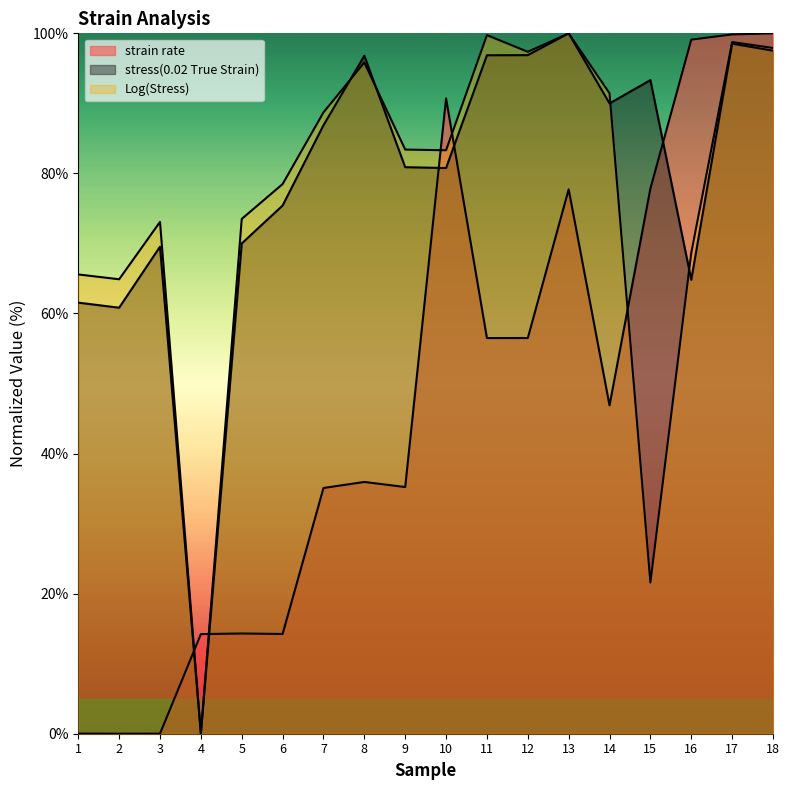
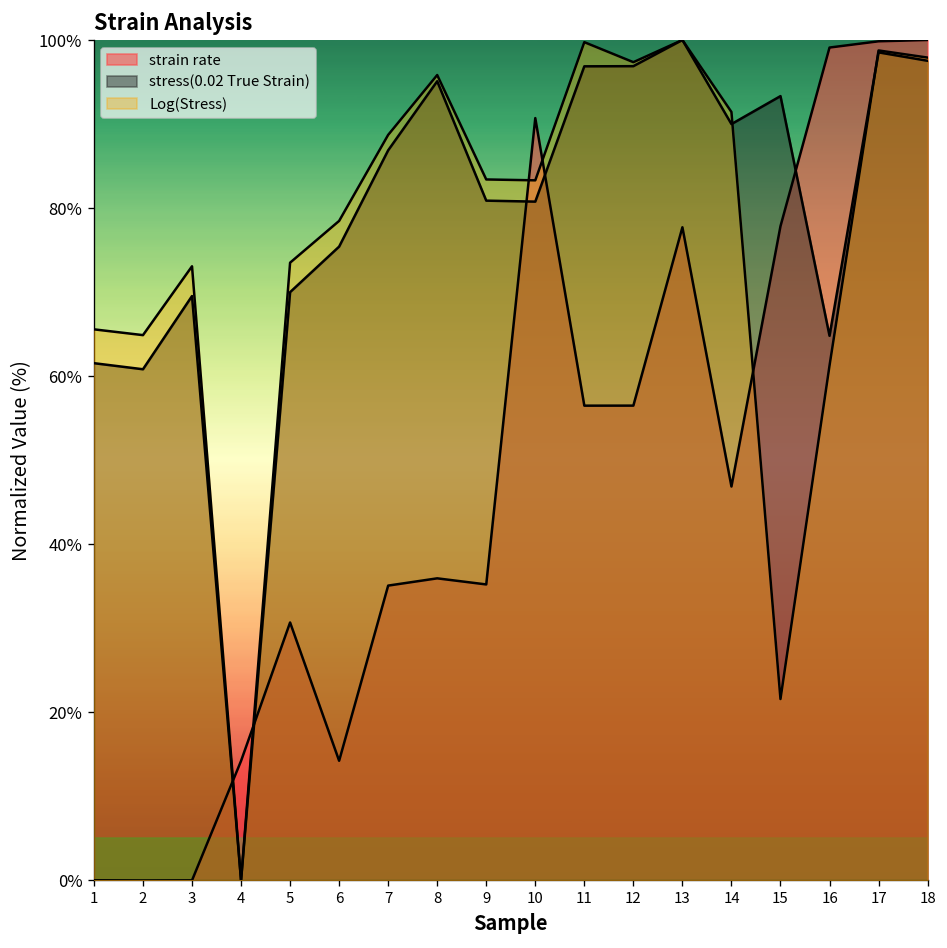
strain rate, 5: 14% -> 31%
stress(0.02 True Strain), 8: 97% -> 95%
Log(Stress), 16: 69% -> 61%
